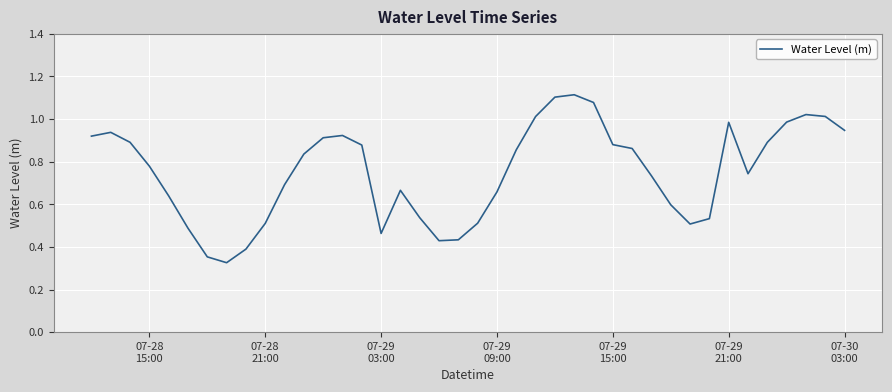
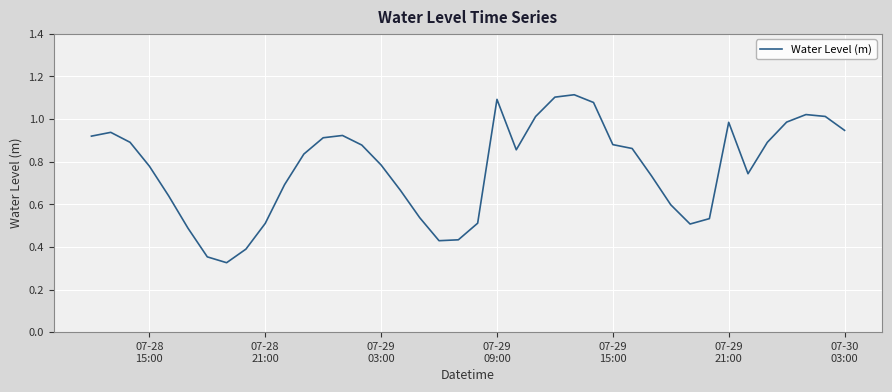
07-29 03:00: 0.46 -> 0.78
07-29 09:00: 0.66 -> 1.09
